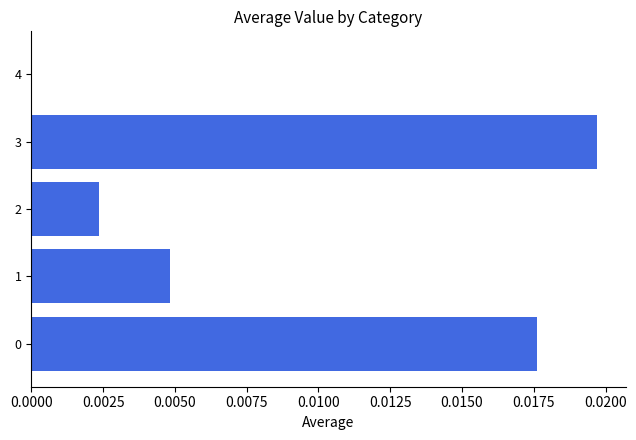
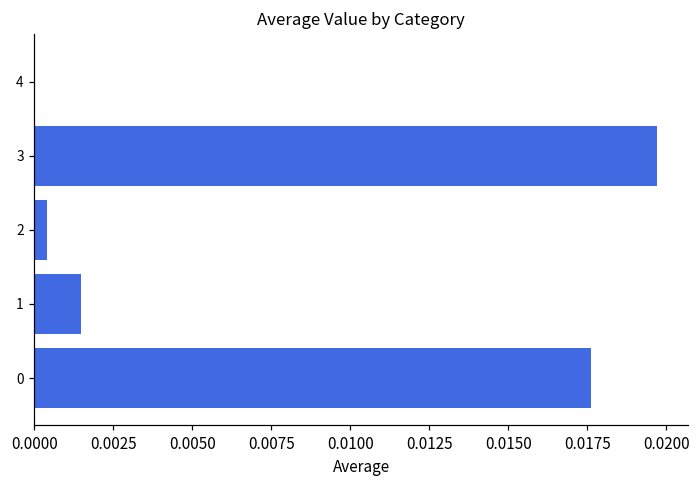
2: 0.0023 -> 0.0004
1: 0.0048 -> 0.0015
